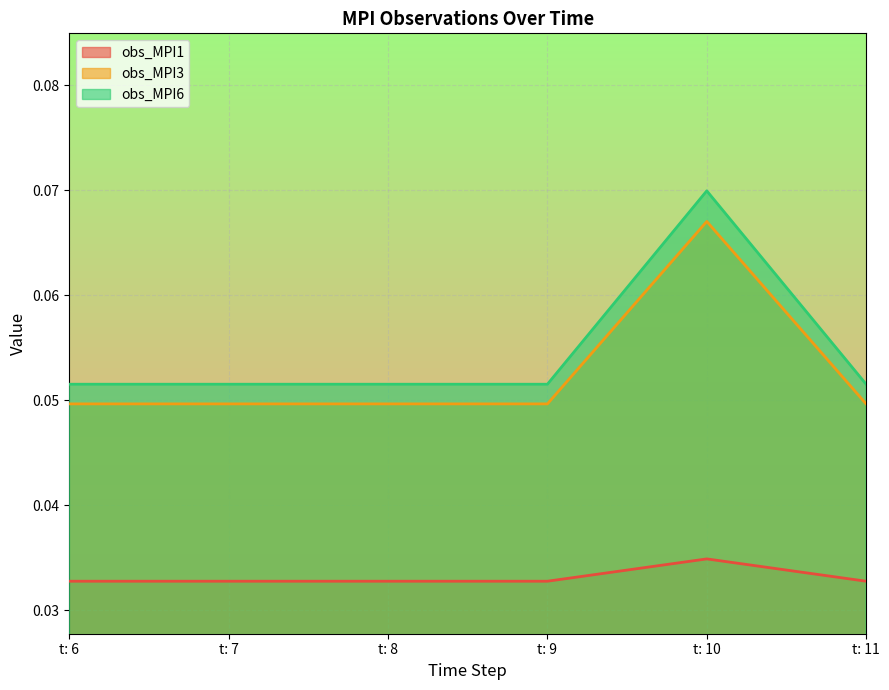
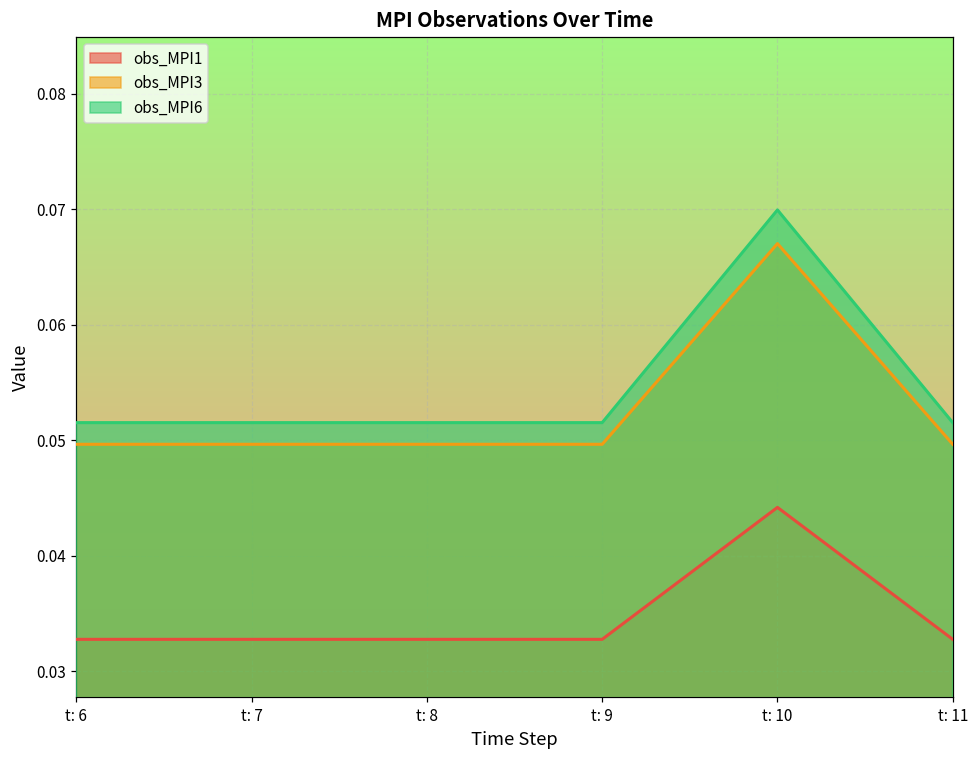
obs_MPI1, t: 10: 0.0349 -> 0.0442
